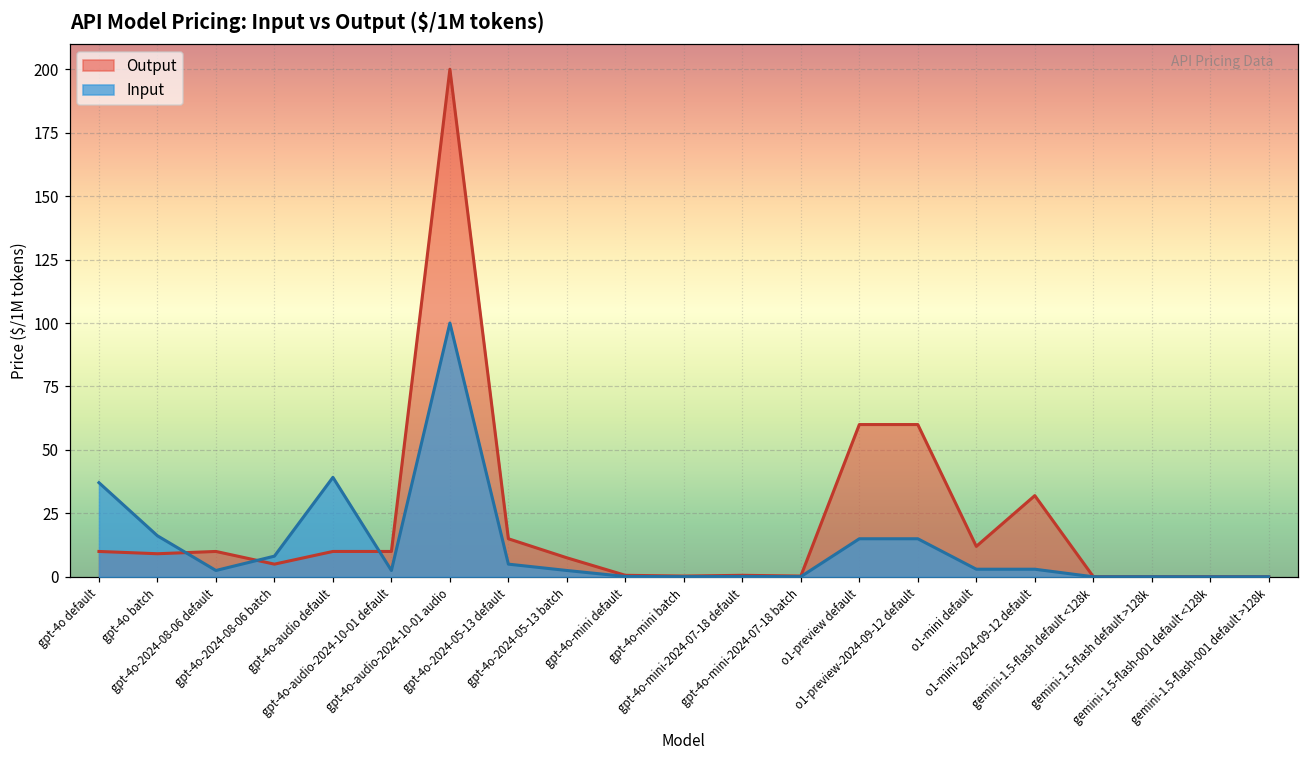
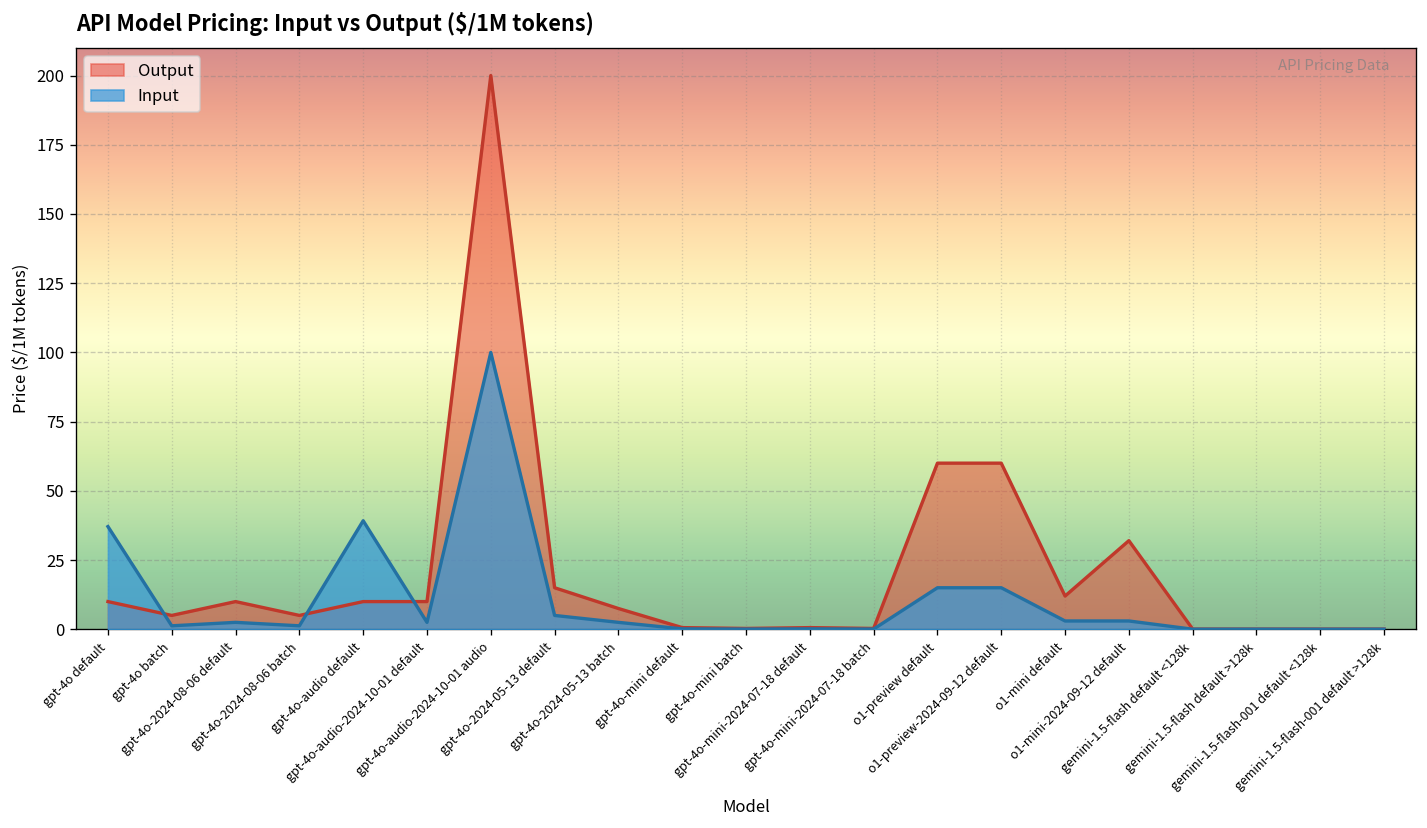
Output, gpt-4o batch: 9 -> 5
Input, gpt-4o batch: 16 -> 1
Input, gpt-4o-2024-08-06 batch: 8 -> 1
